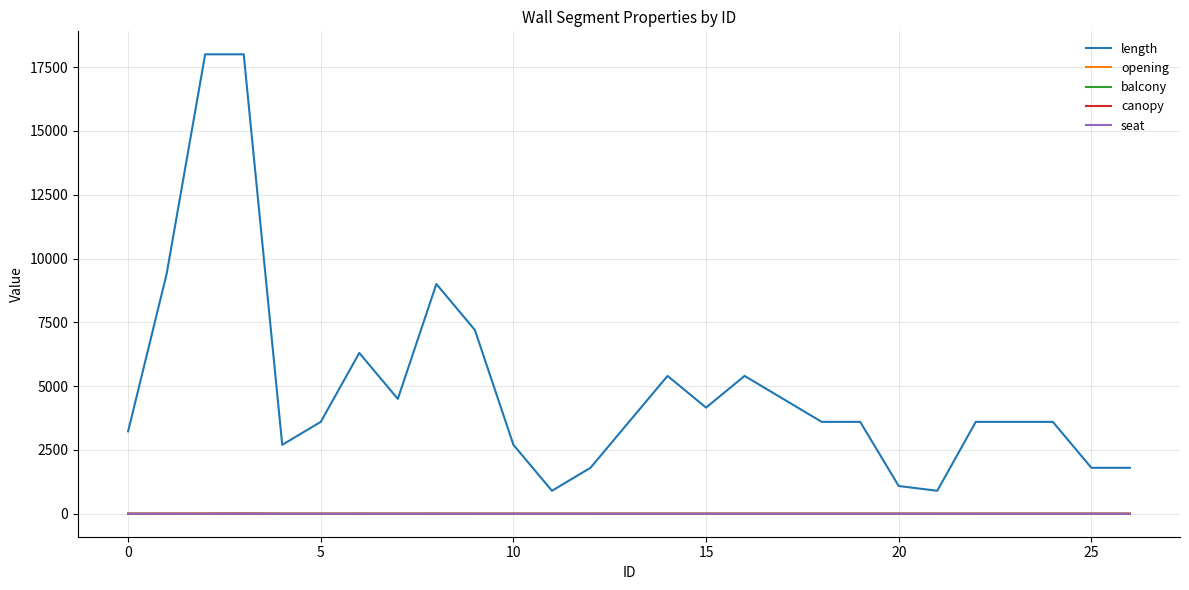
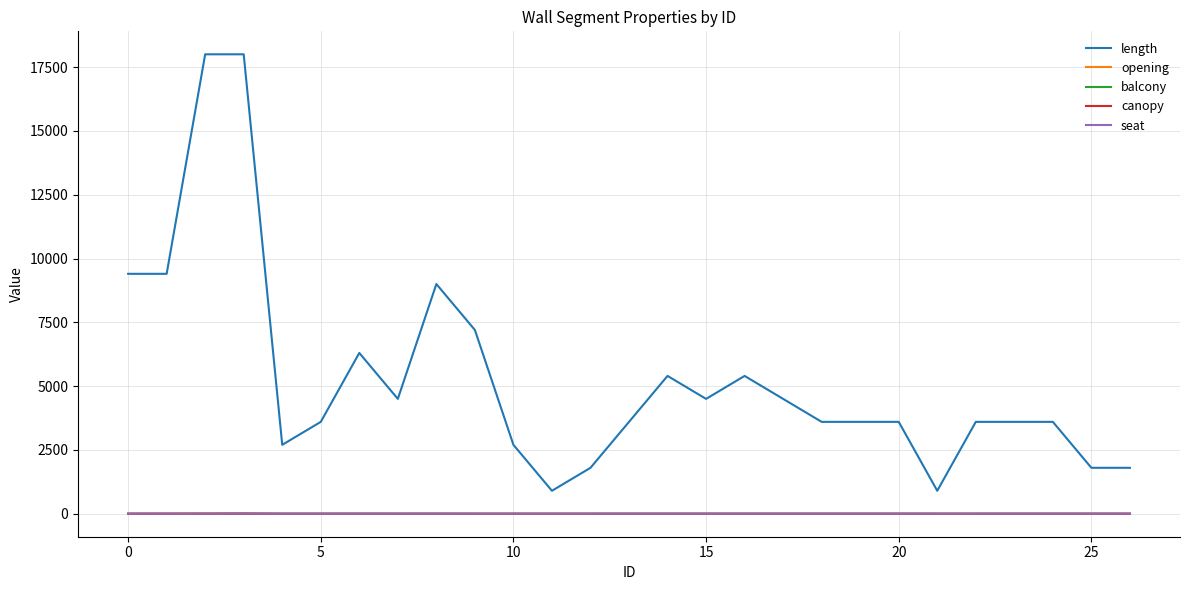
length, 0: 3200 -> 9400
length, 15: 4200 -> 4500
length, 20: 1100 -> 3600
